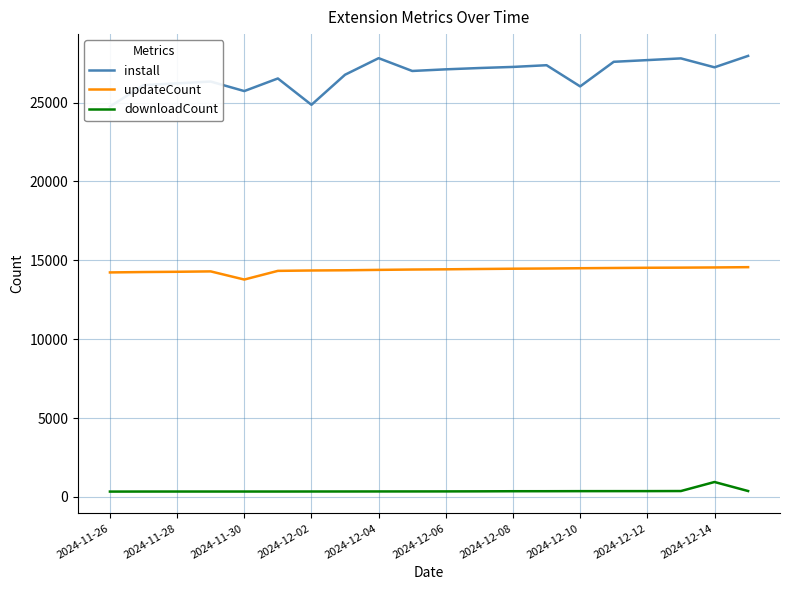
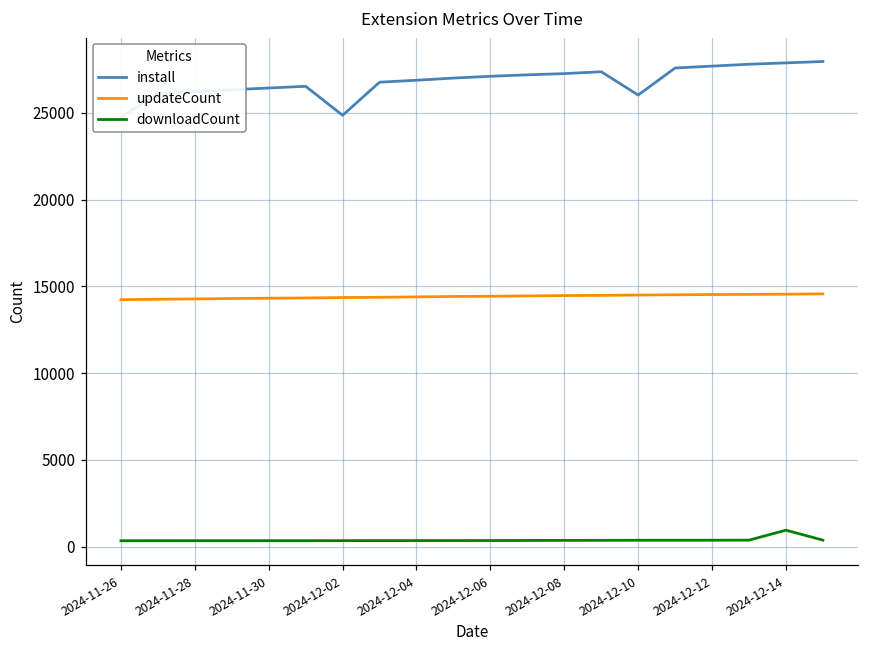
install, 2024-11-30: 25700 -> 26400
updateCount, 2024-11-30: 13800 -> 14300
install, 2024-12-04: 27800 -> 26900
install, 2024-12-14: 27200 -> 27900
